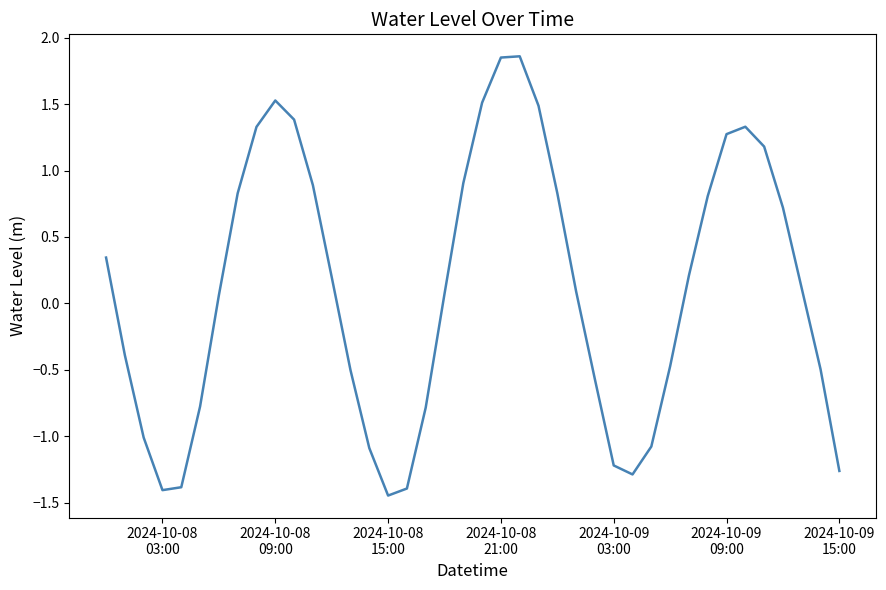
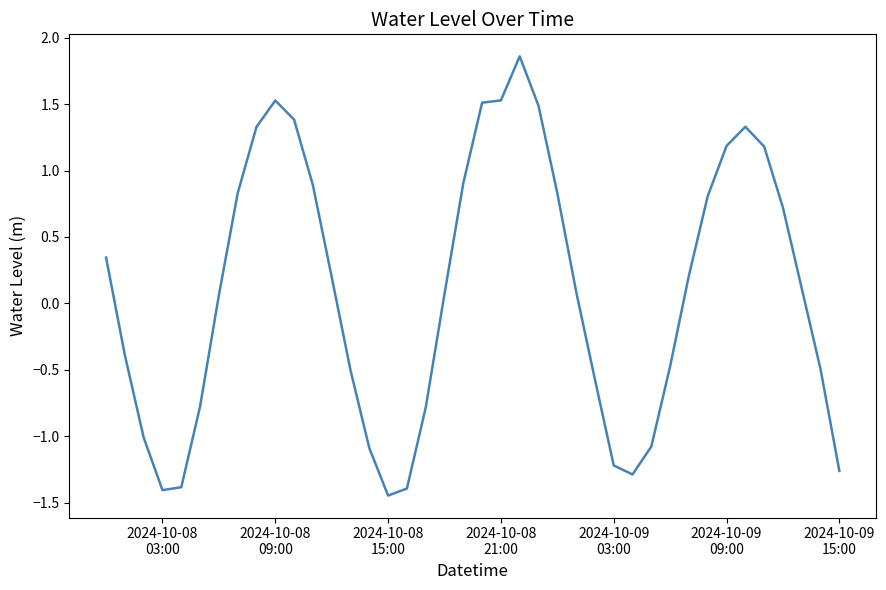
2024-10-08 21:00: 1.85 -> 1.53
2024-10-09 09:00: 1.27 -> 1.19
